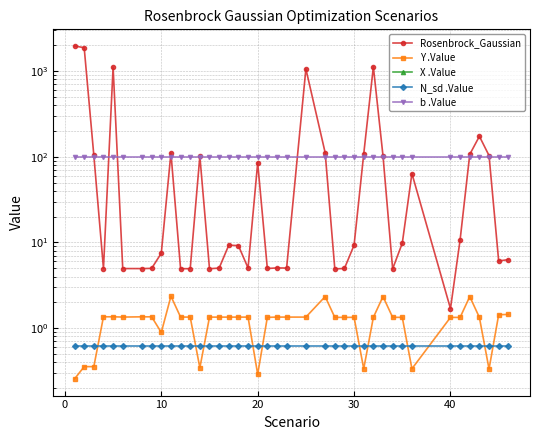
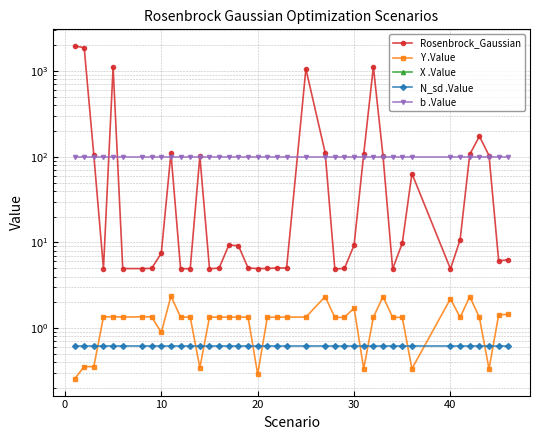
Rosenbrock_Gaussian, 20: 90 -> 5
Y .Value, 30: 1.3 -> 1.7
Rosenbrock_Gaussian, 40: 1.7 -> 5
Y .Value, 40: 1.3 -> 2.2
